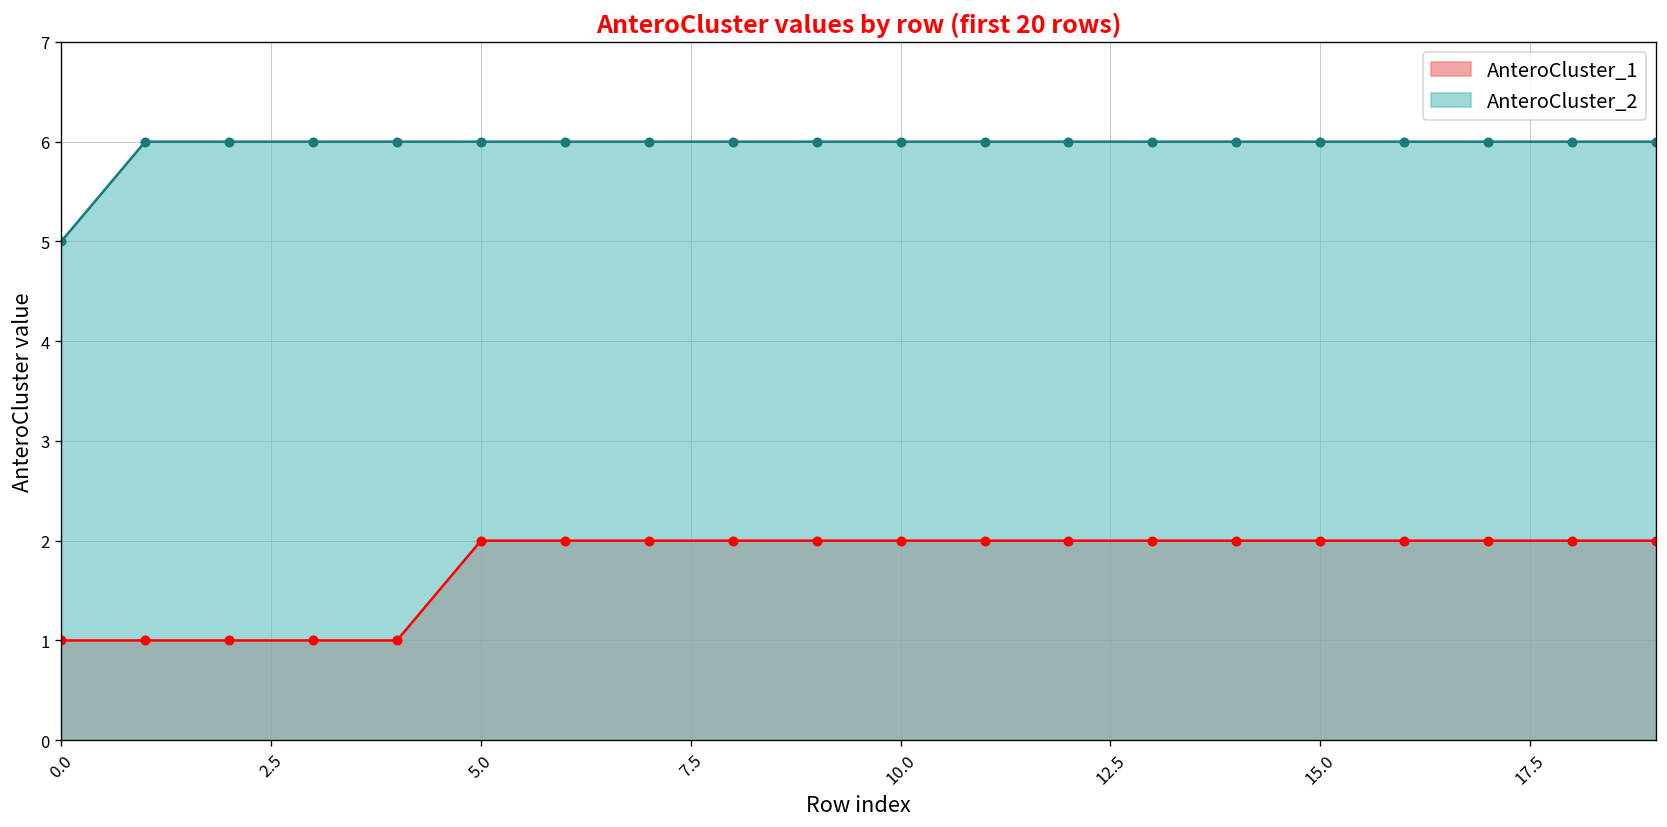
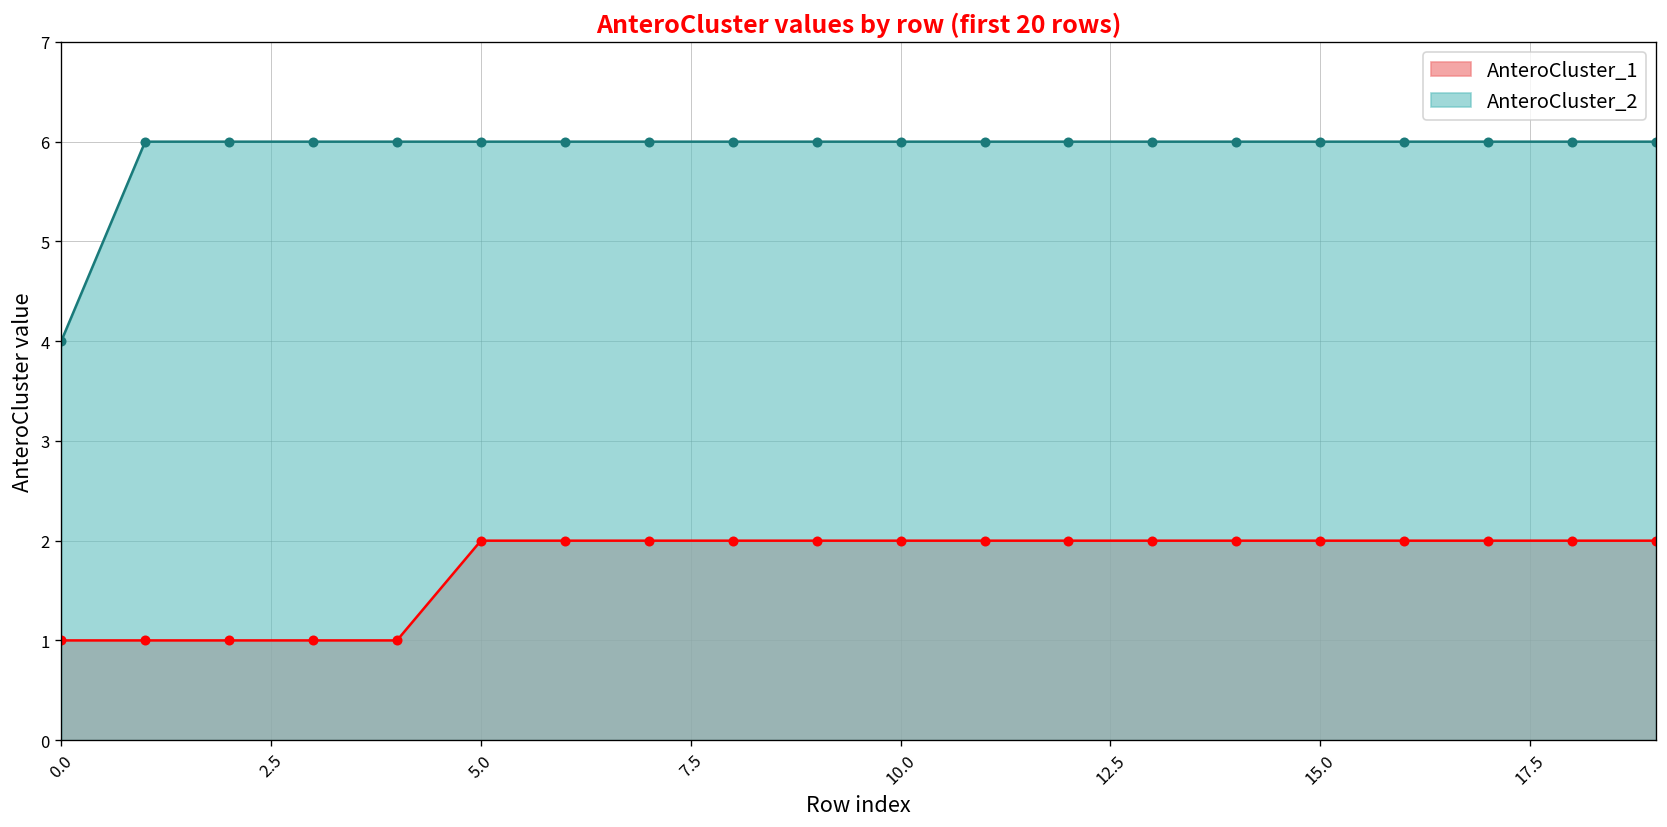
AnteroCluster_2, 0.0: 5 -> 4
